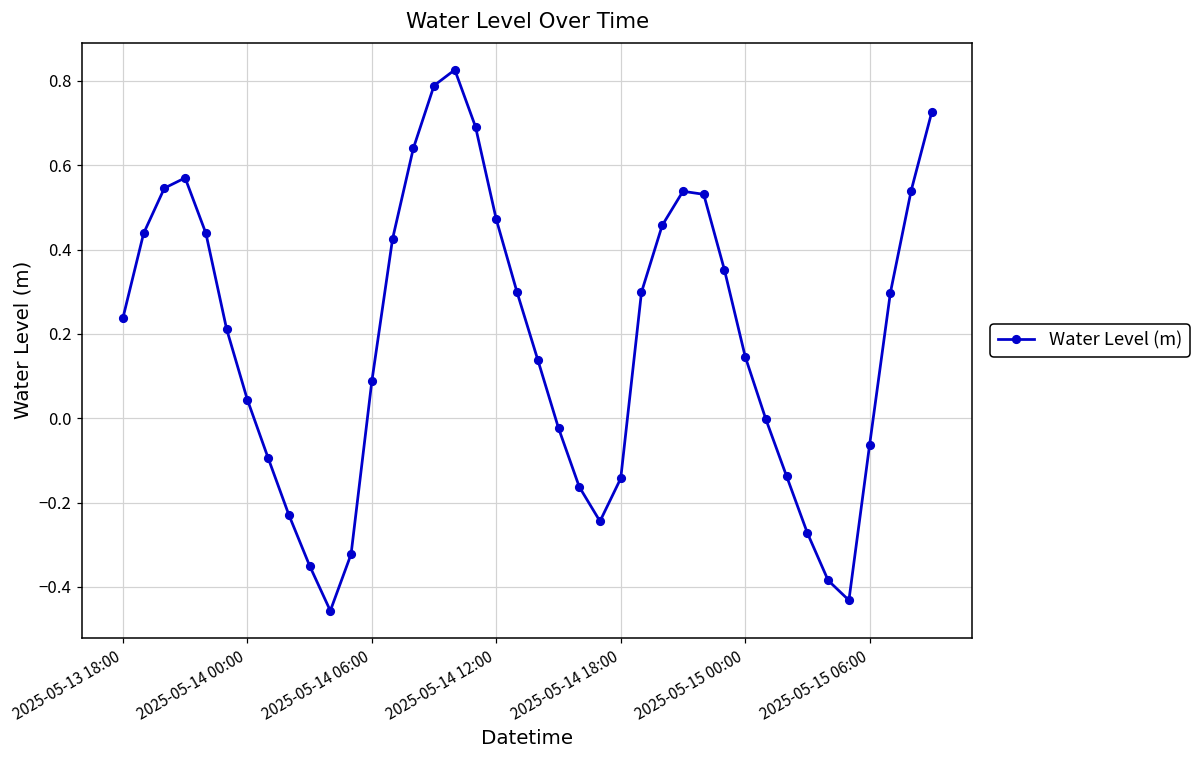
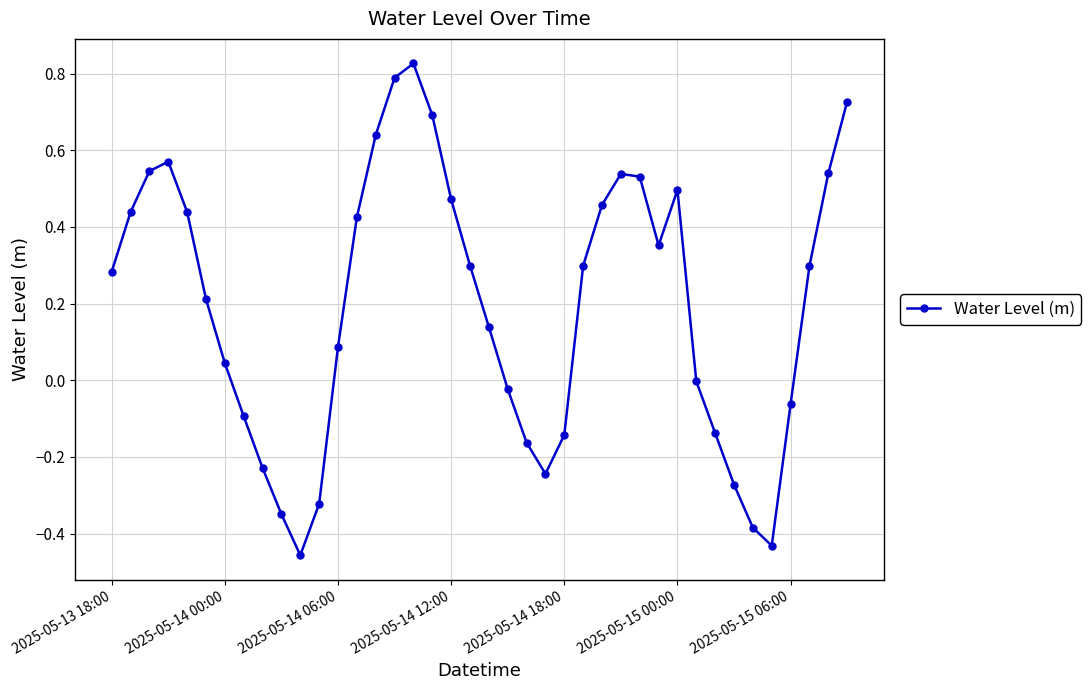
2025-05-13 18:00: 0.24 -> 0.28
2025-05-15 00:00: 0.15 -> 0.50
